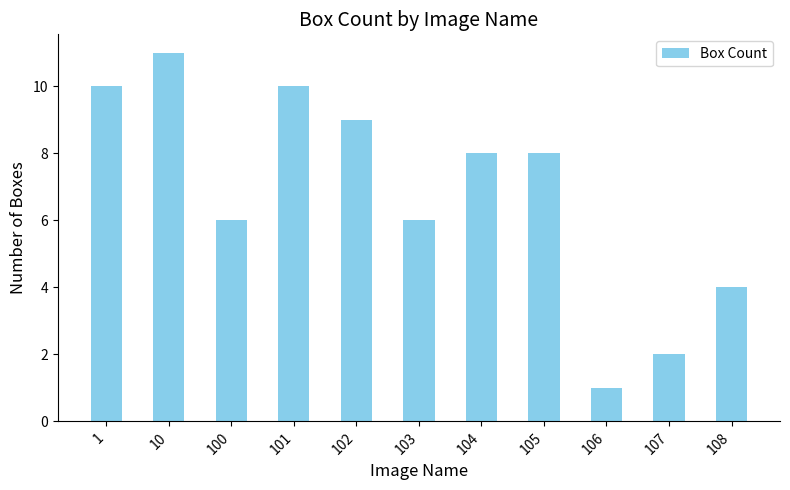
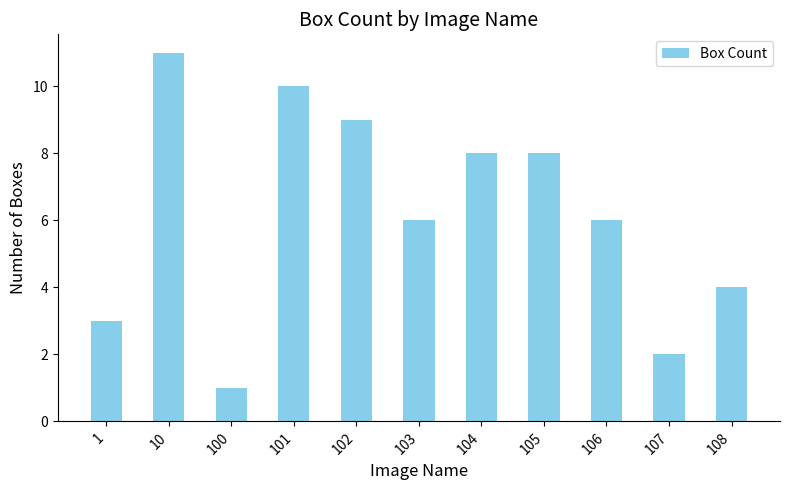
1: 10 -> 3
100: 6 -> 1
106: 1 -> 6
